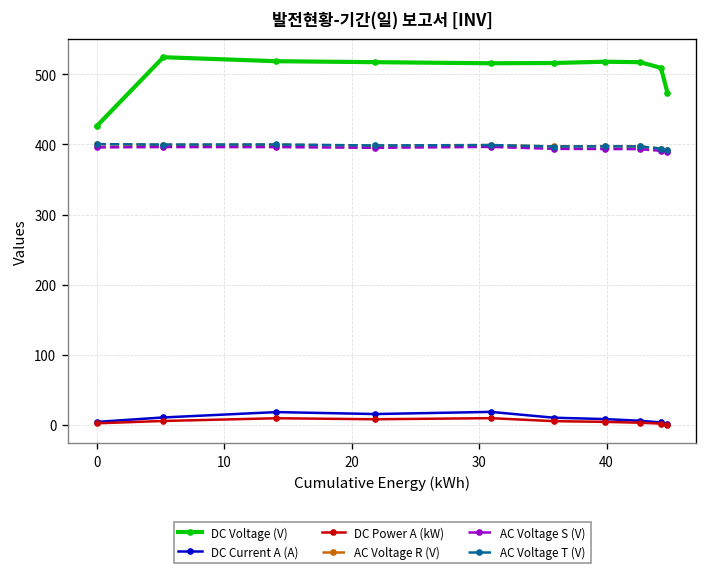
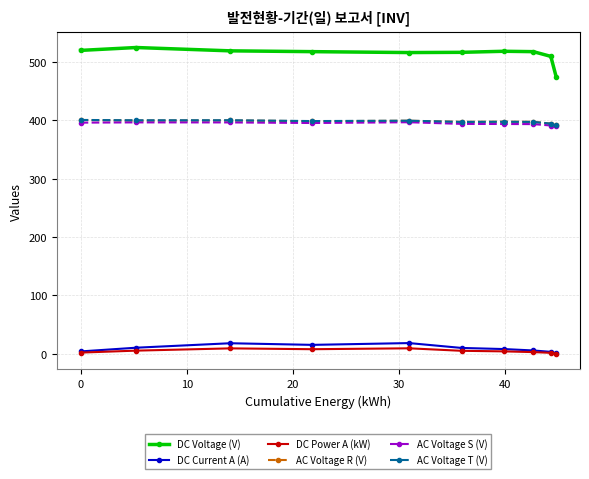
DC Voltage (V), 0: 430 -> 520
